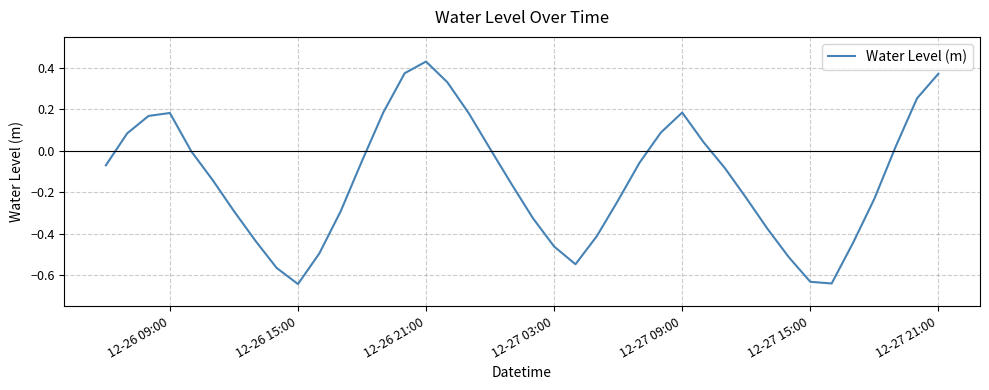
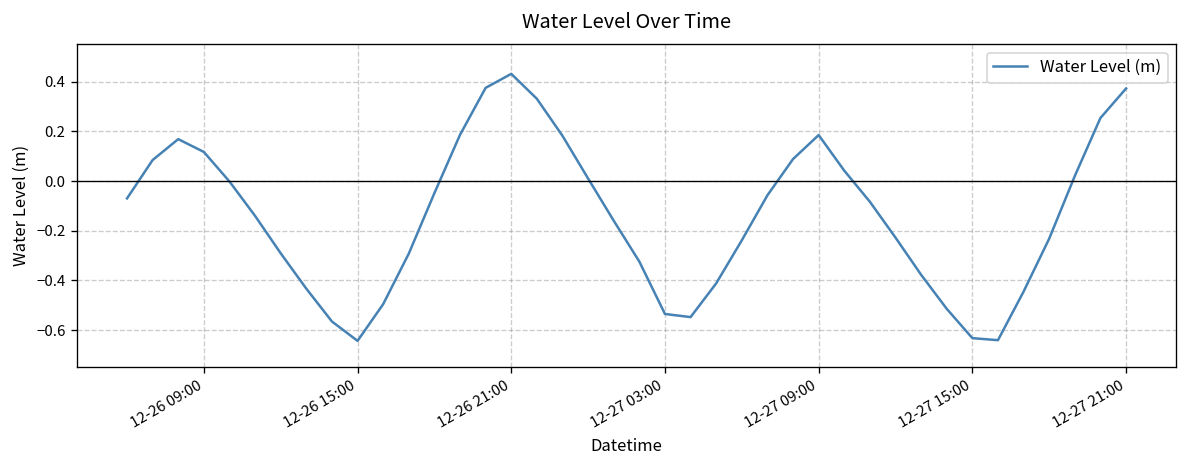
12-26 09:00: 0.18 -> 0.12
12-27 03:00: -0.46 -> -0.53
